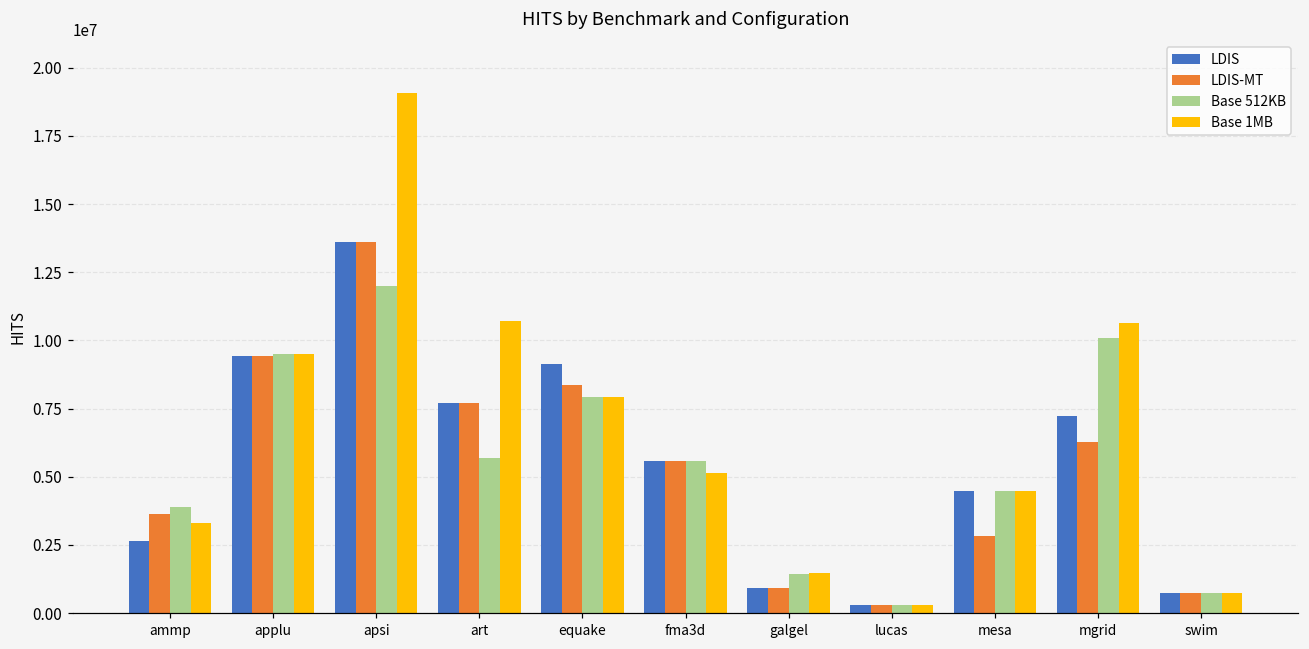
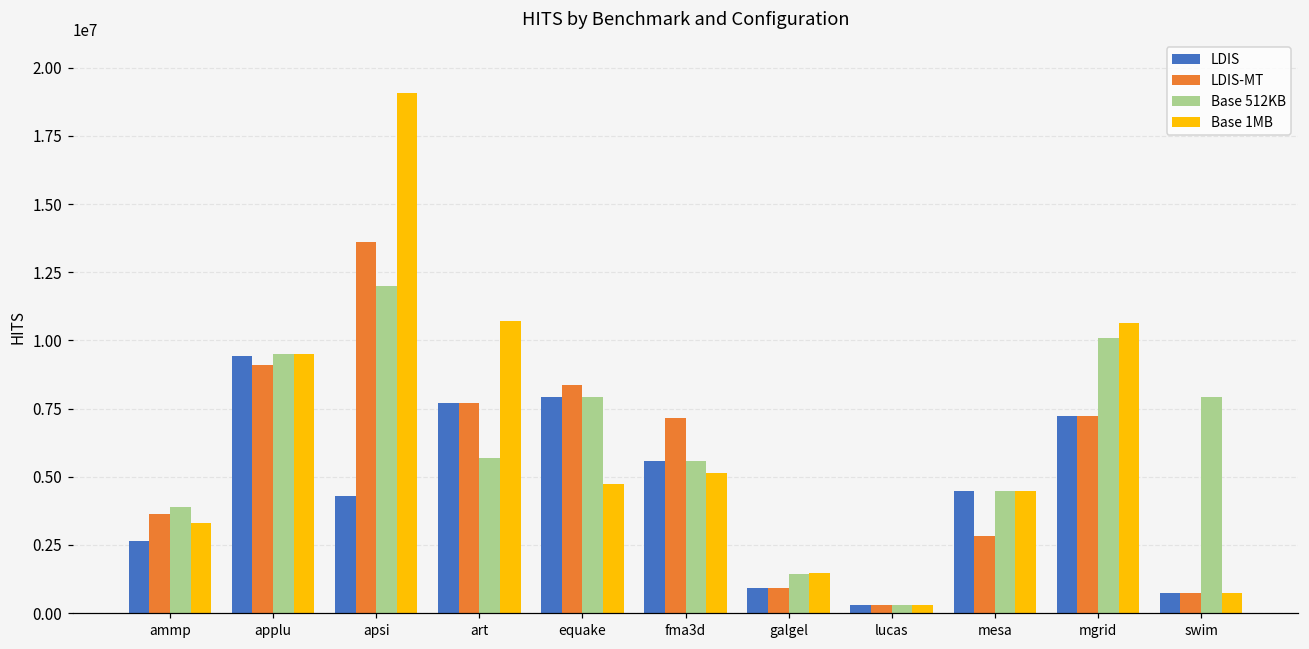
LDIS-MT, applu: 9400000 -> 9100000
LDIS, apsi: 13600000 -> 4300000
LDIS, equake: 9100000 -> 7900000
Base 1MB, equake: 7900000 -> 4700000
LDIS-MT, fma3d: 5600000 -> 7200000
LDIS-MT, mgrid: 6300000 -> 7200000
Base 512KB, swim: 700000 -> 7900000
